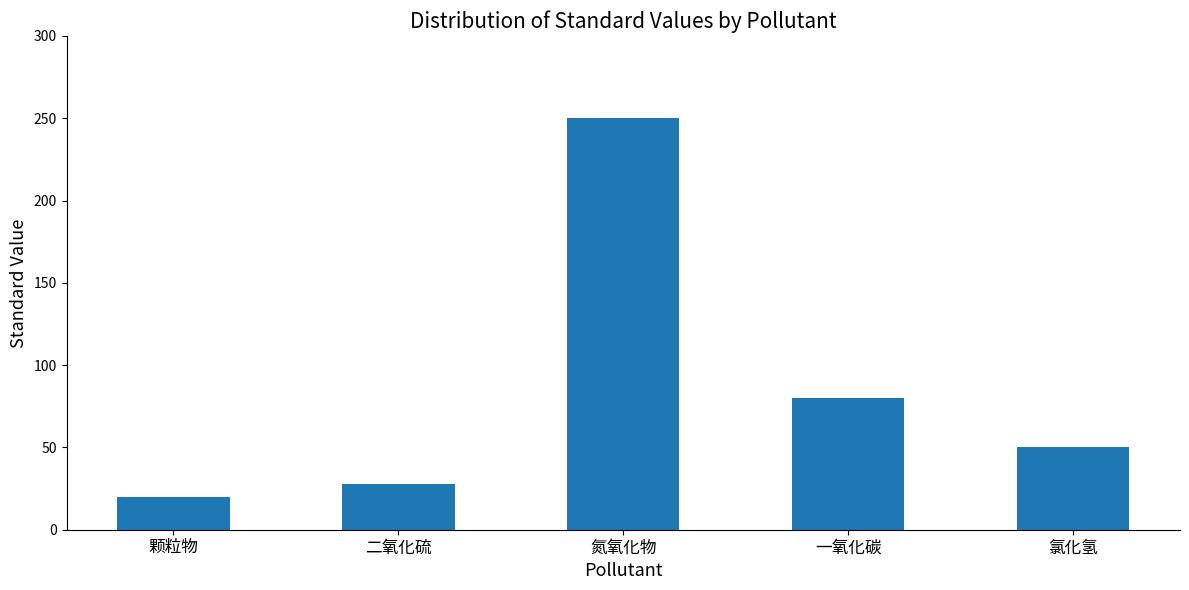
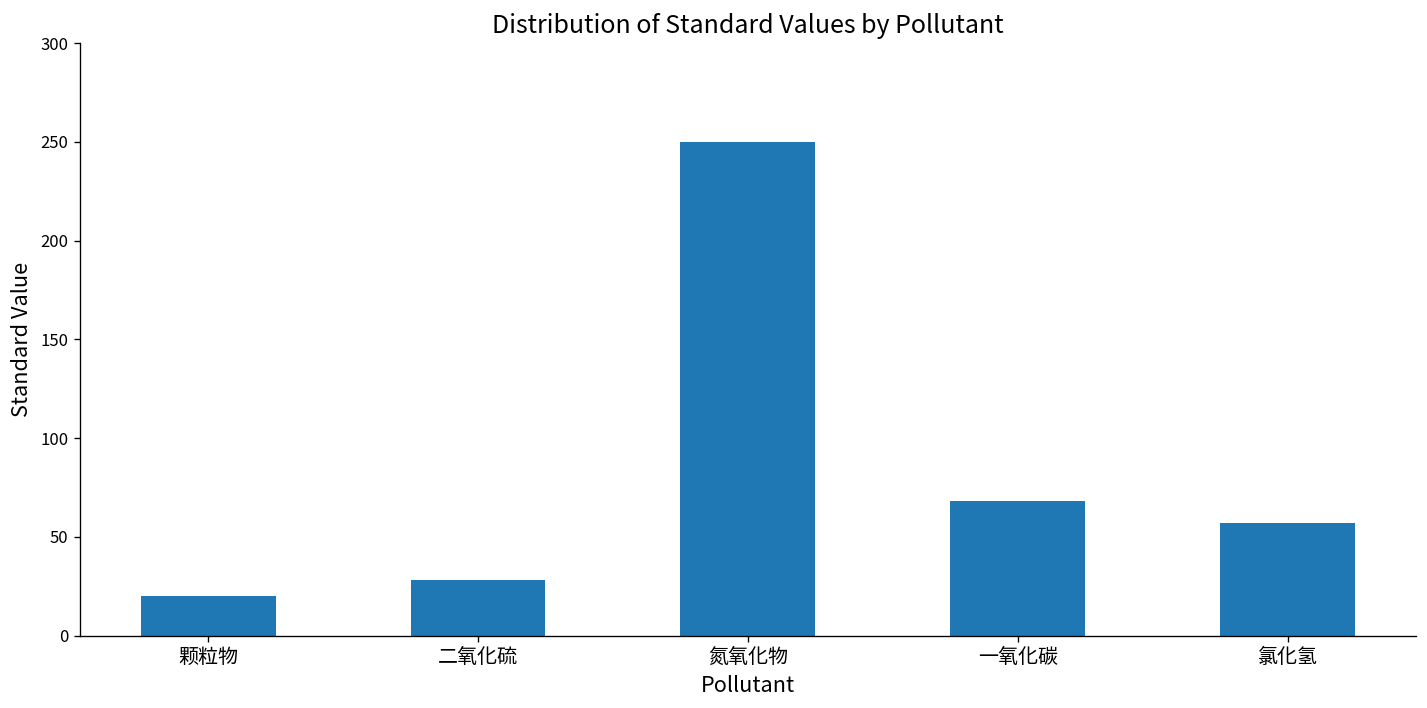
一氧化碳: 80 -> 68
氯化氢: 50 -> 57
